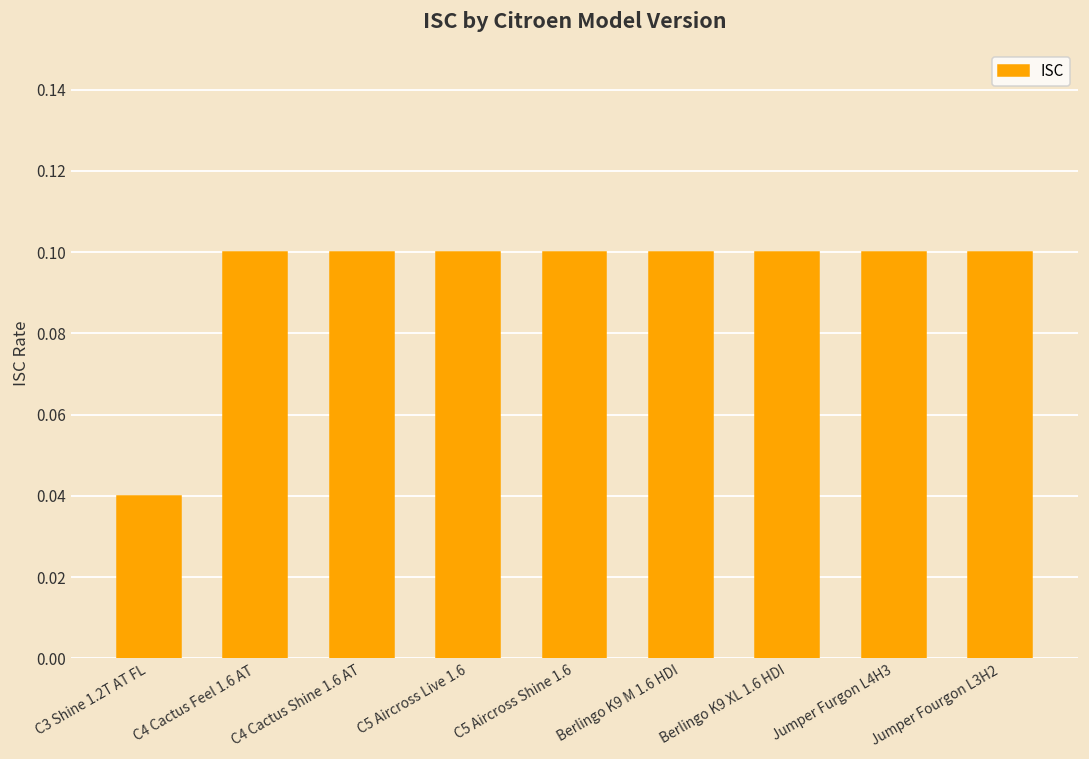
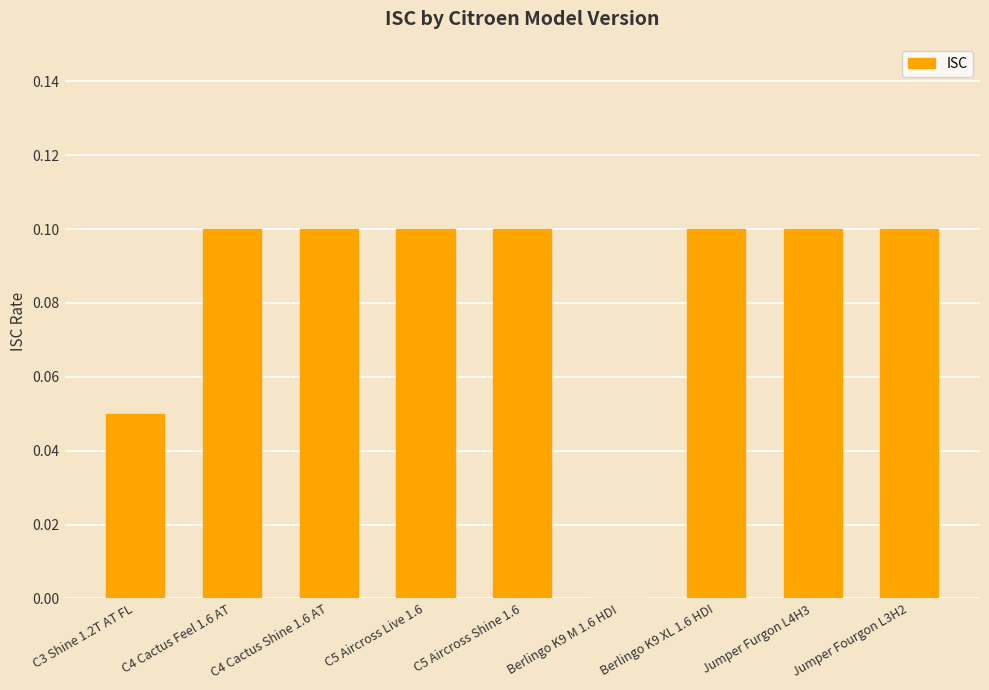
C3 Shine 1.2T AT FL: 0.04 -> 0.05
Berlingo K9 M 1.6 HDI: 0.1 -> 0.0
